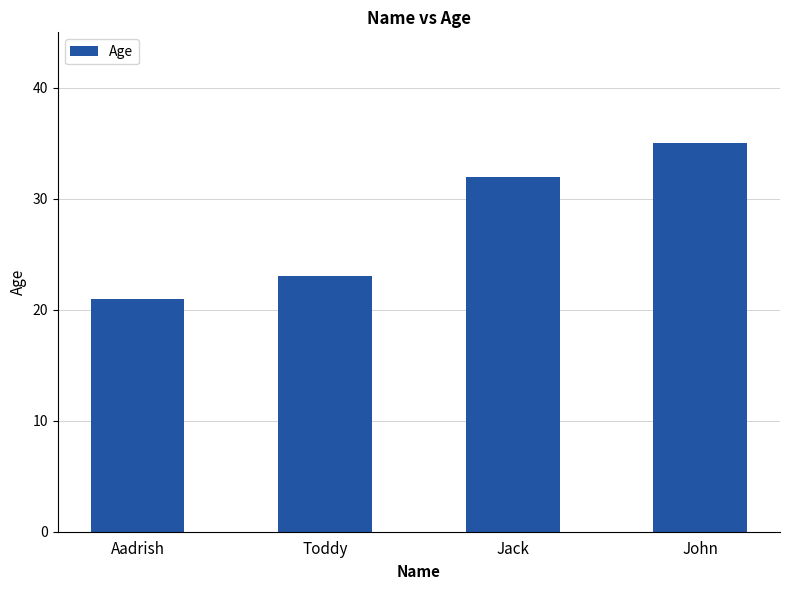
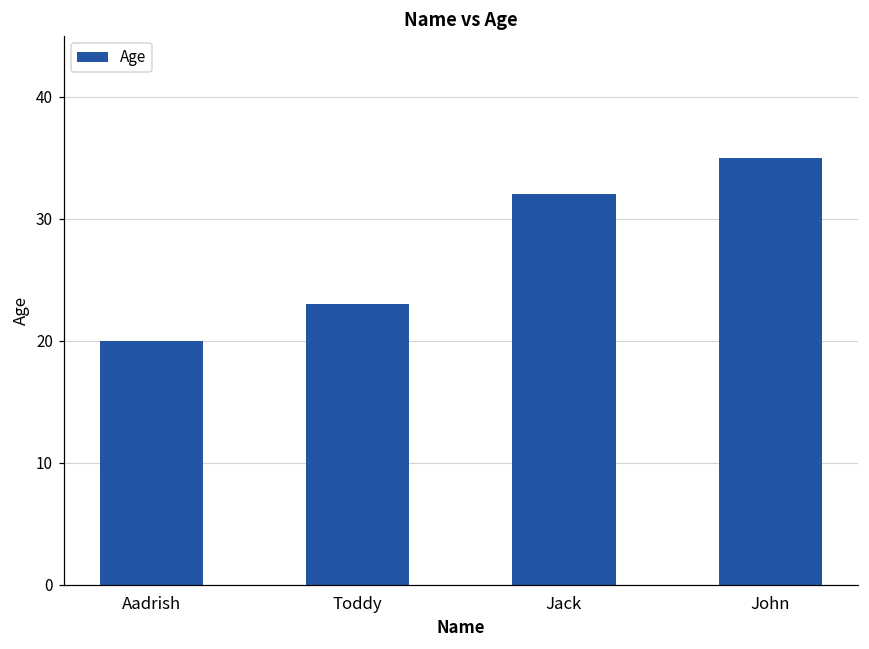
Aadrish: 21 -> 20
